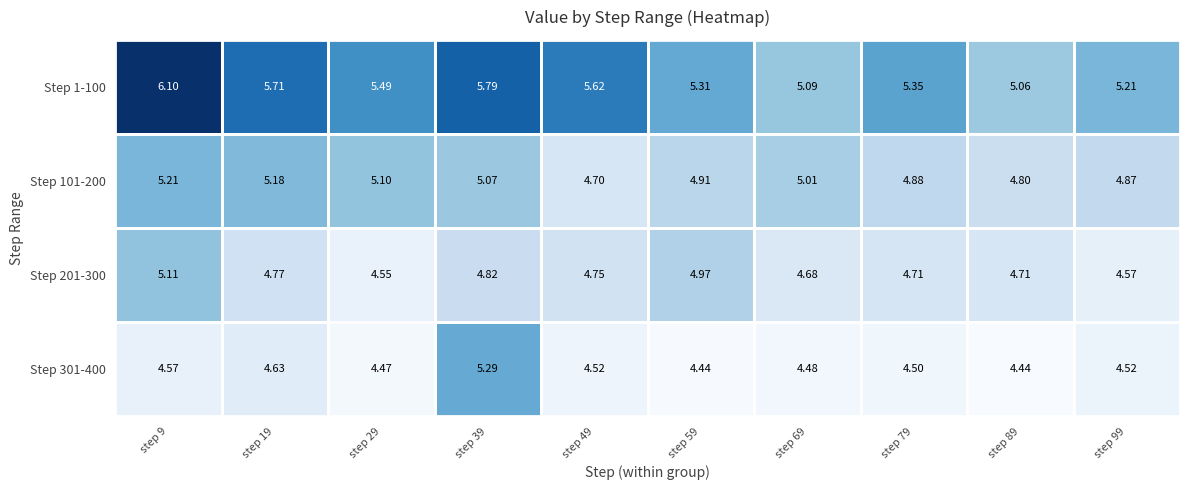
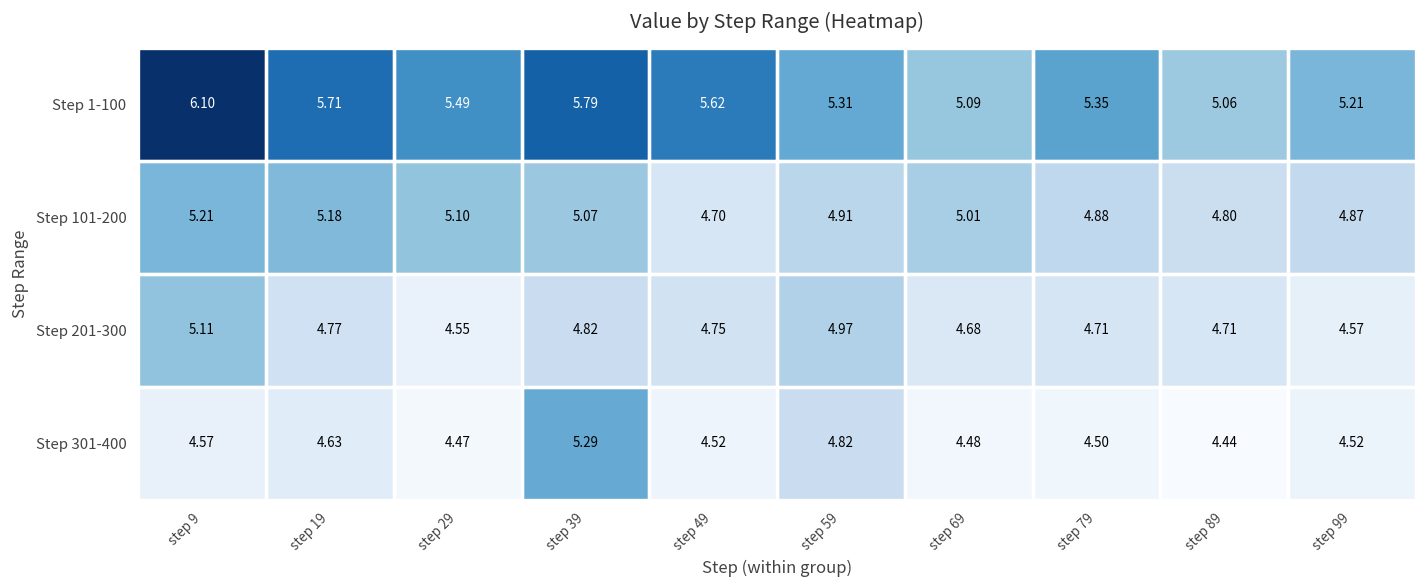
Step 301-400, step 59: 4.44 -> 4.82
